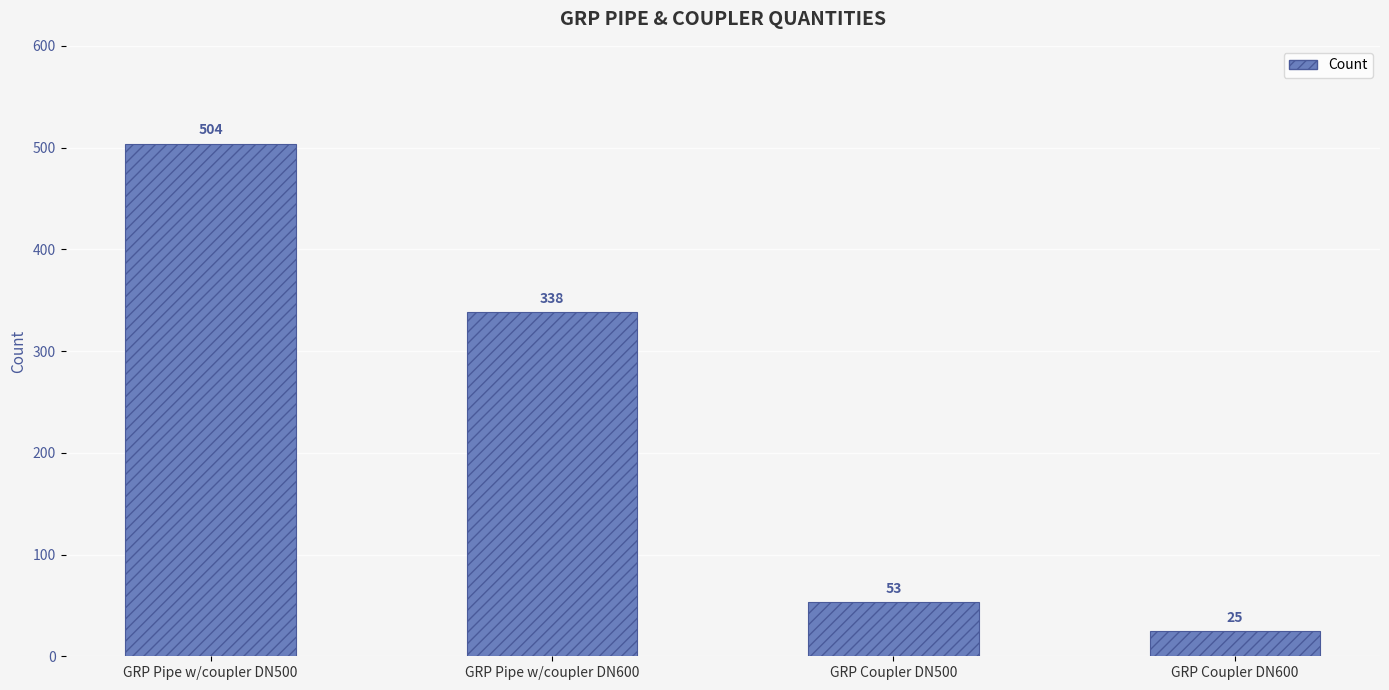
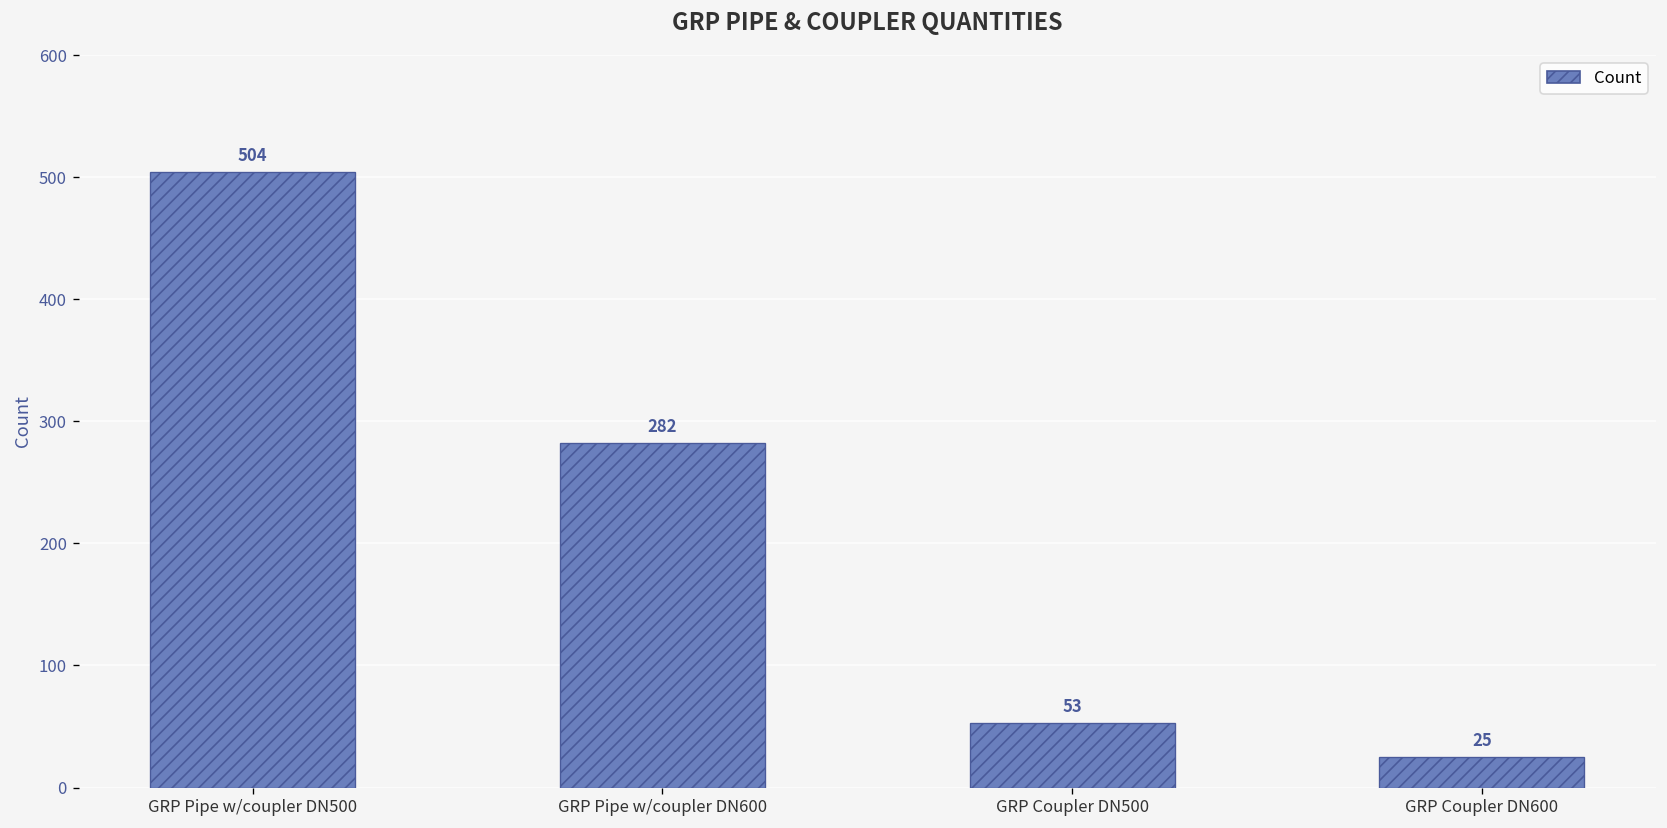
GRP Pipe w/coupler DN600: 338 -> 282
